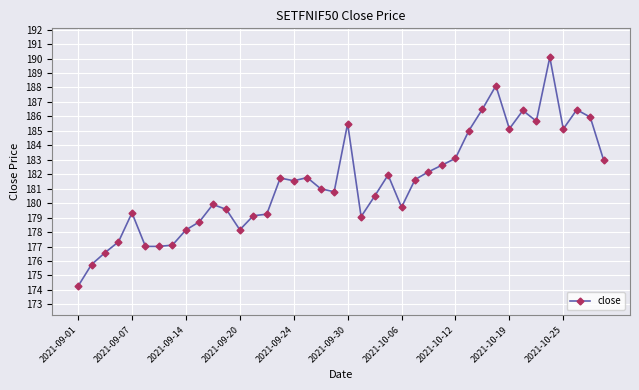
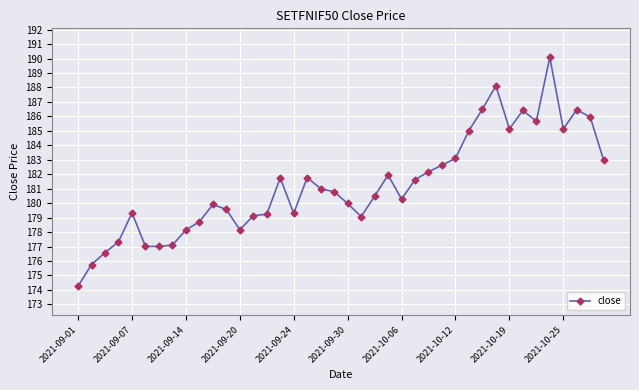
2021-09-24: 181.6 -> 179.3
2021-09-30: 185.5 -> 180.0
2021-10-06: 179.7 -> 180.3
